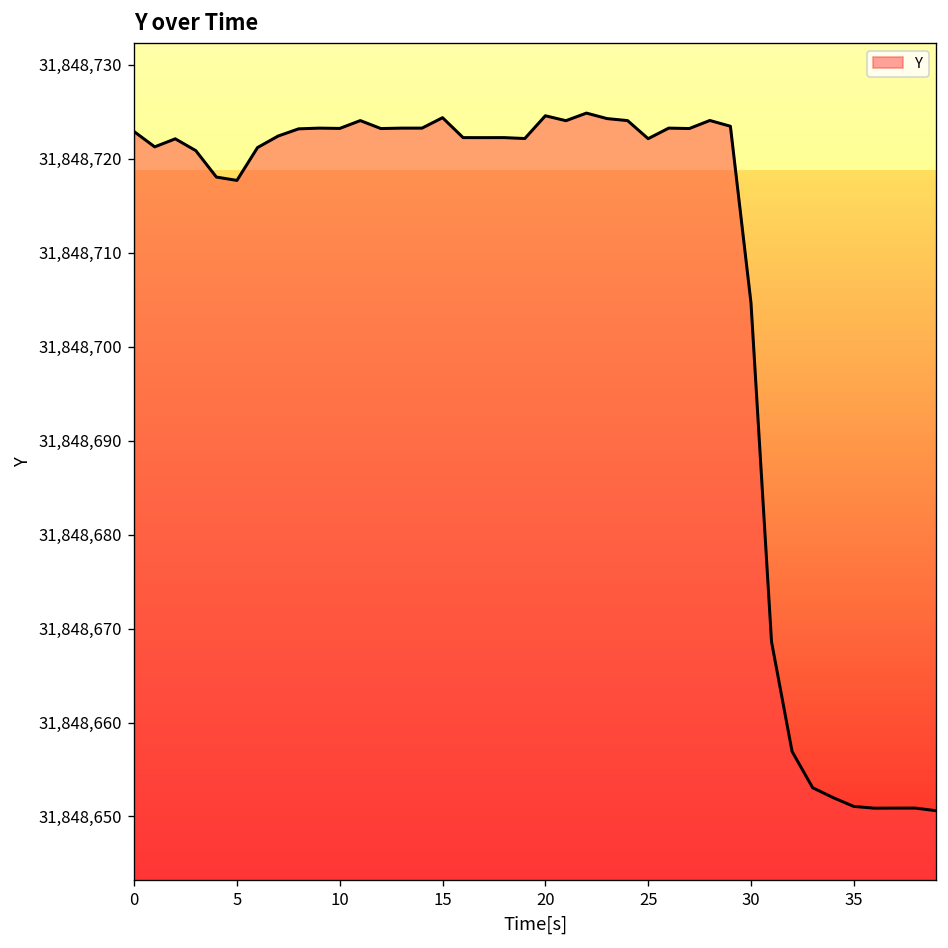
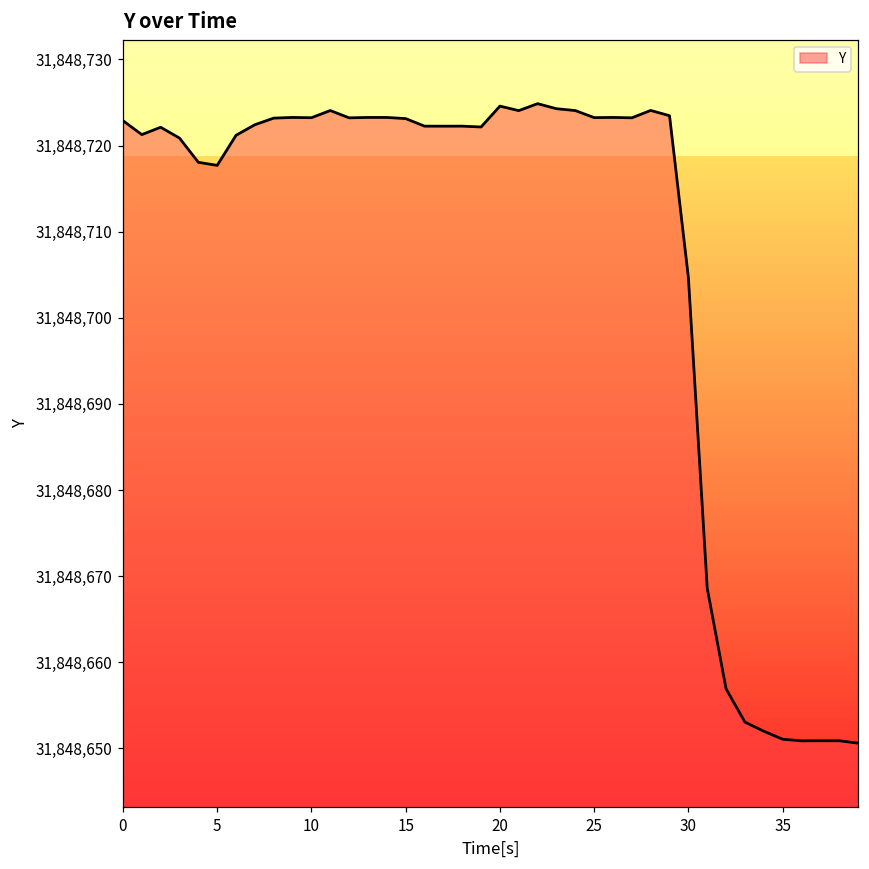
15: 31,848,724 -> 31,848,723
25: 31,848,722 -> 31,848,723
